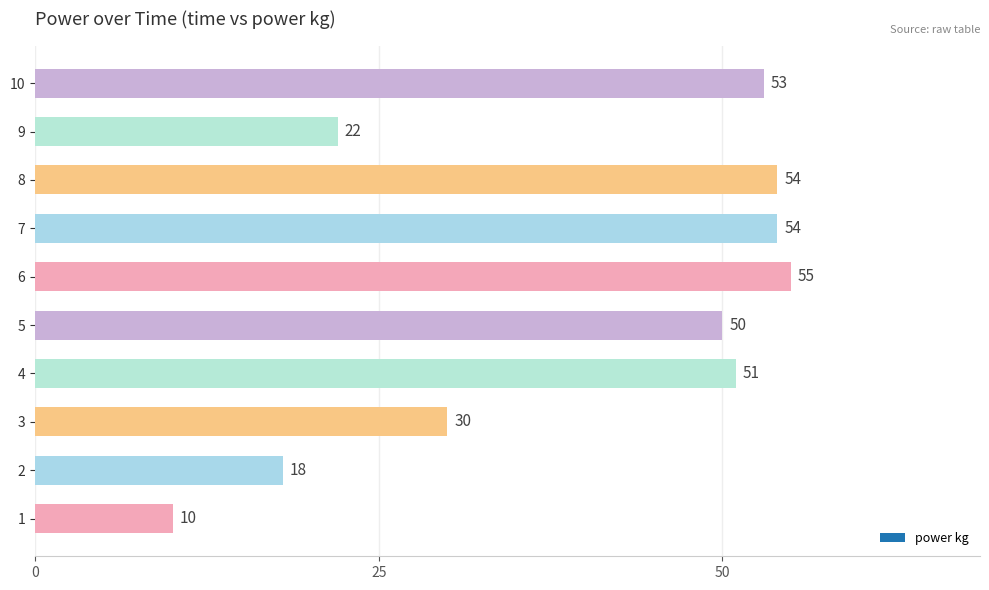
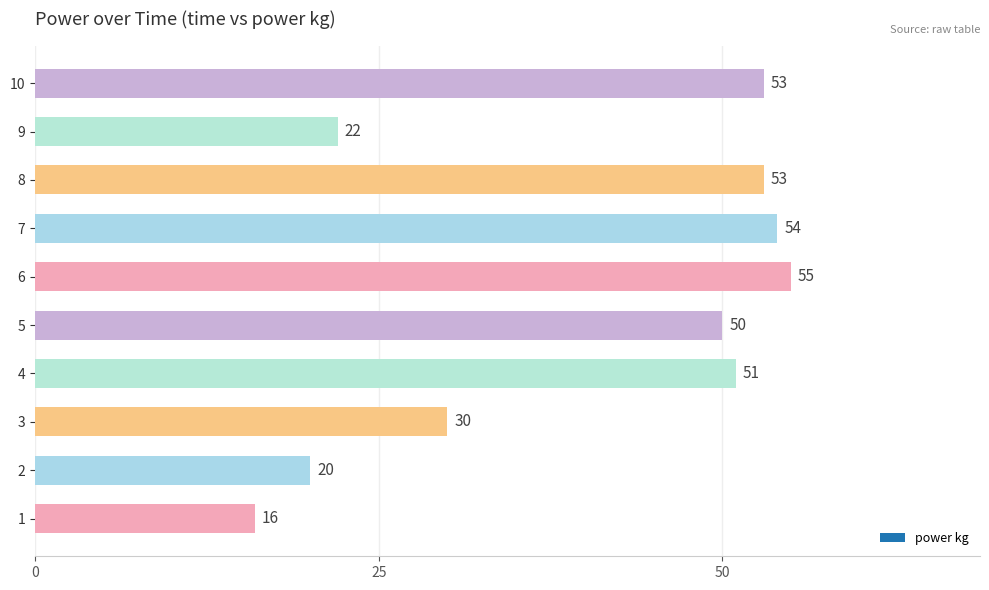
8: 54 -> 53
2: 18 -> 20
1: 10 -> 16
